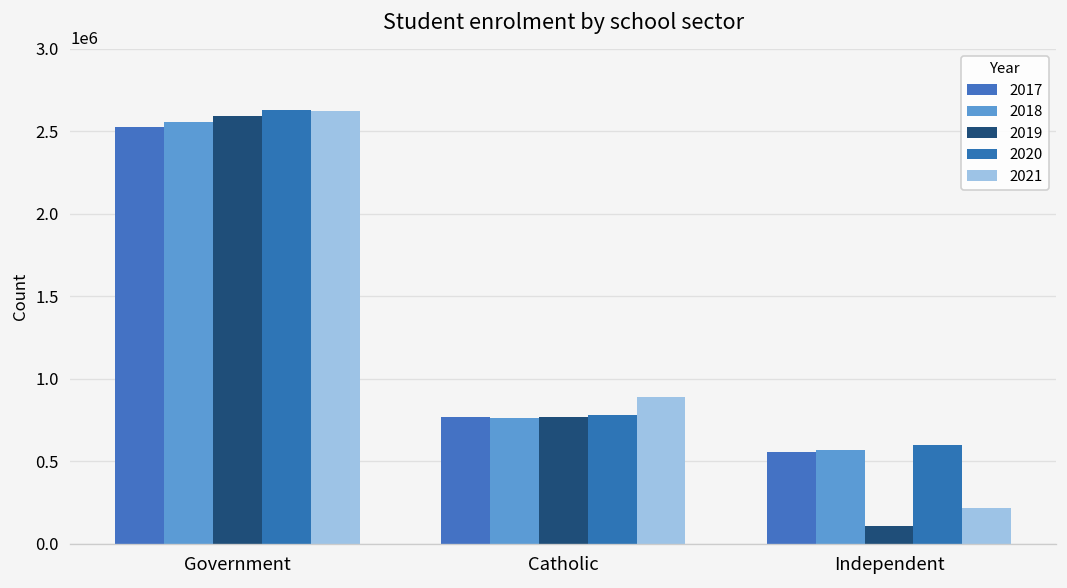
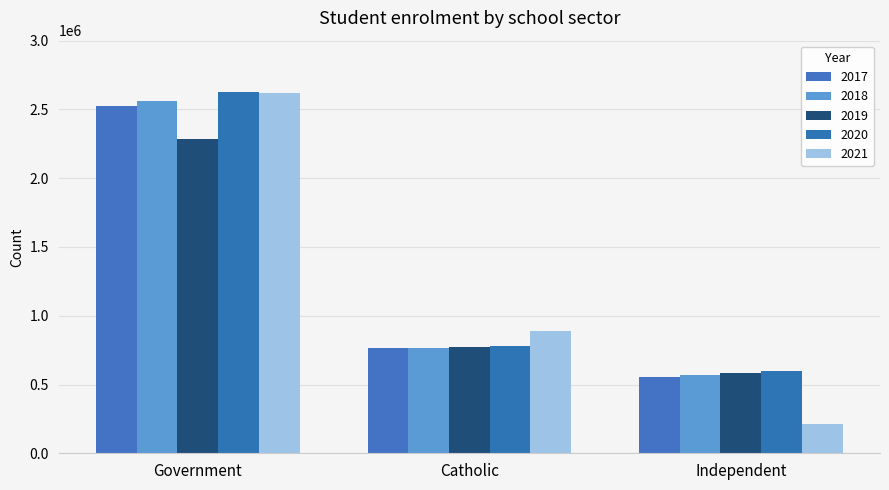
2019, Government: 2590000 -> 2290000
2019, Independent: 110000 -> 580000
